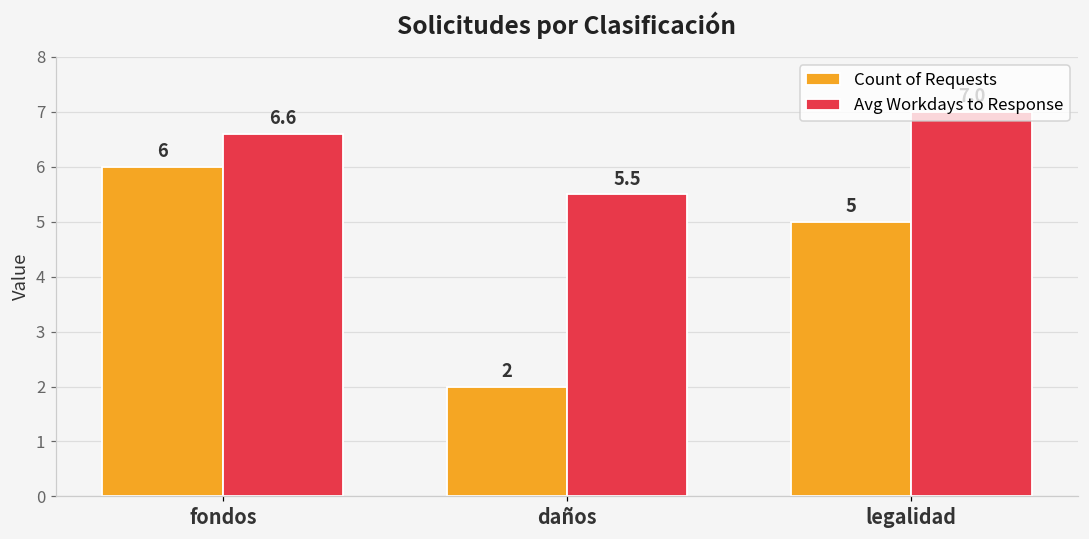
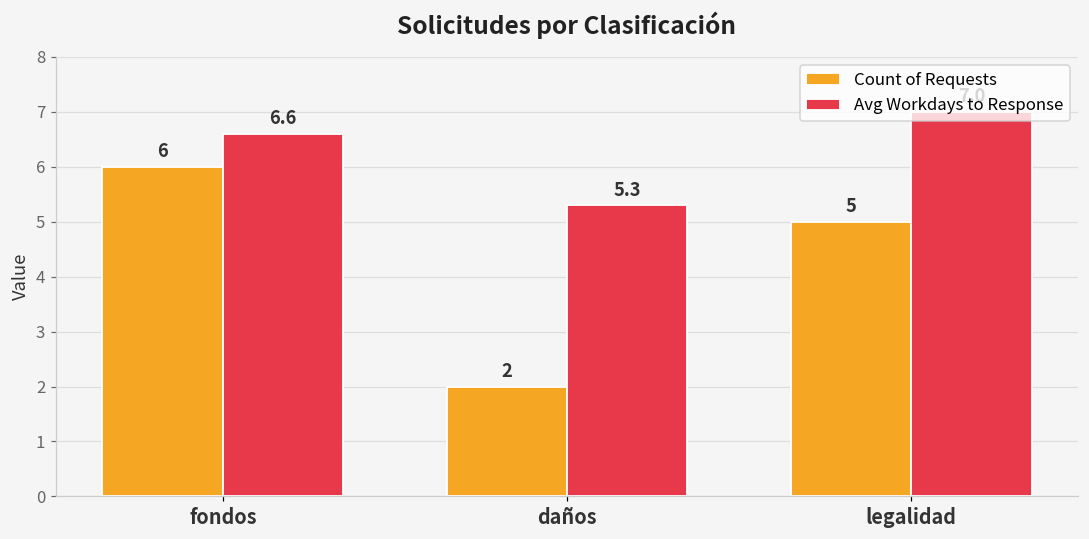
Avg Workdays to Response, daños: 5.5 -> 5.3
